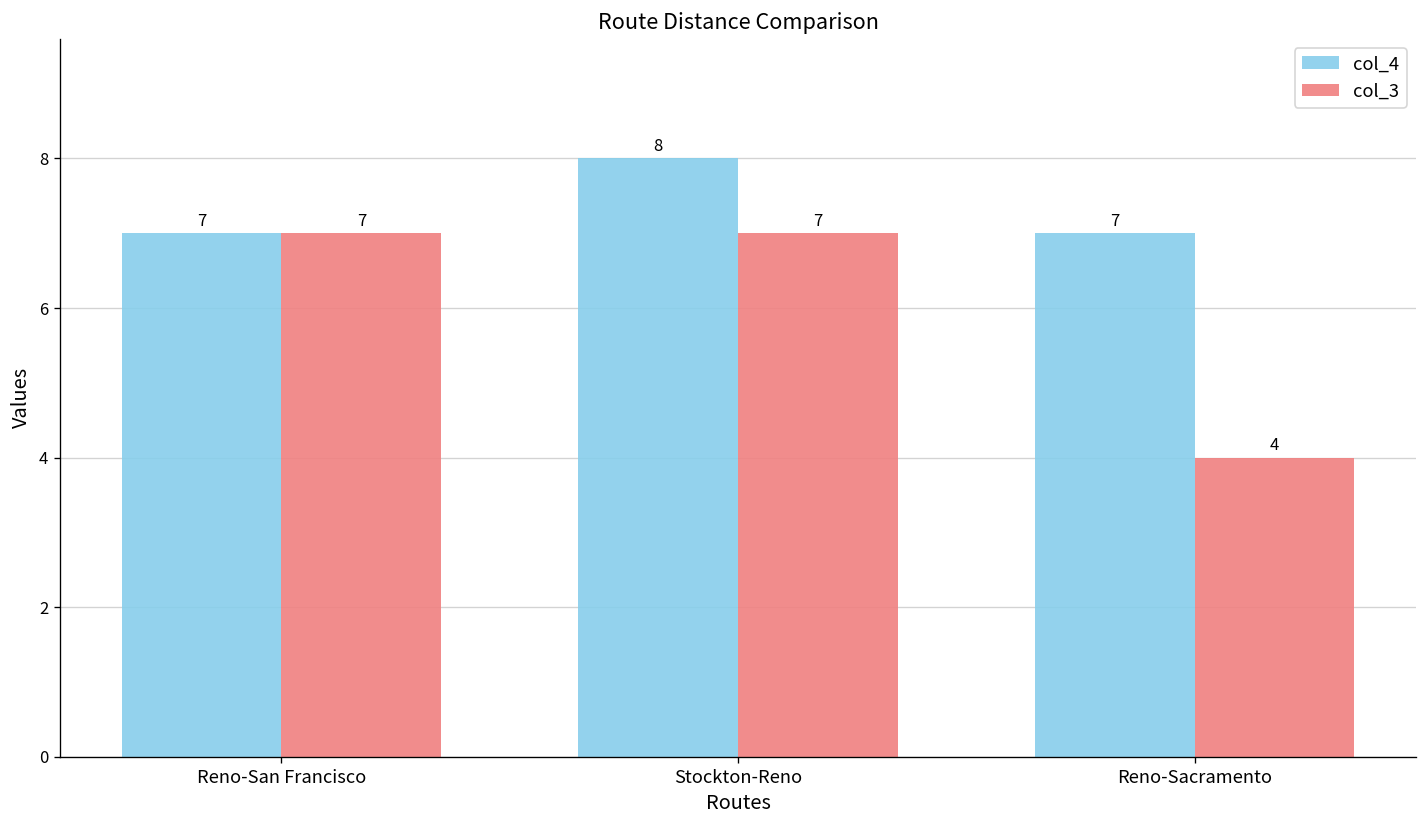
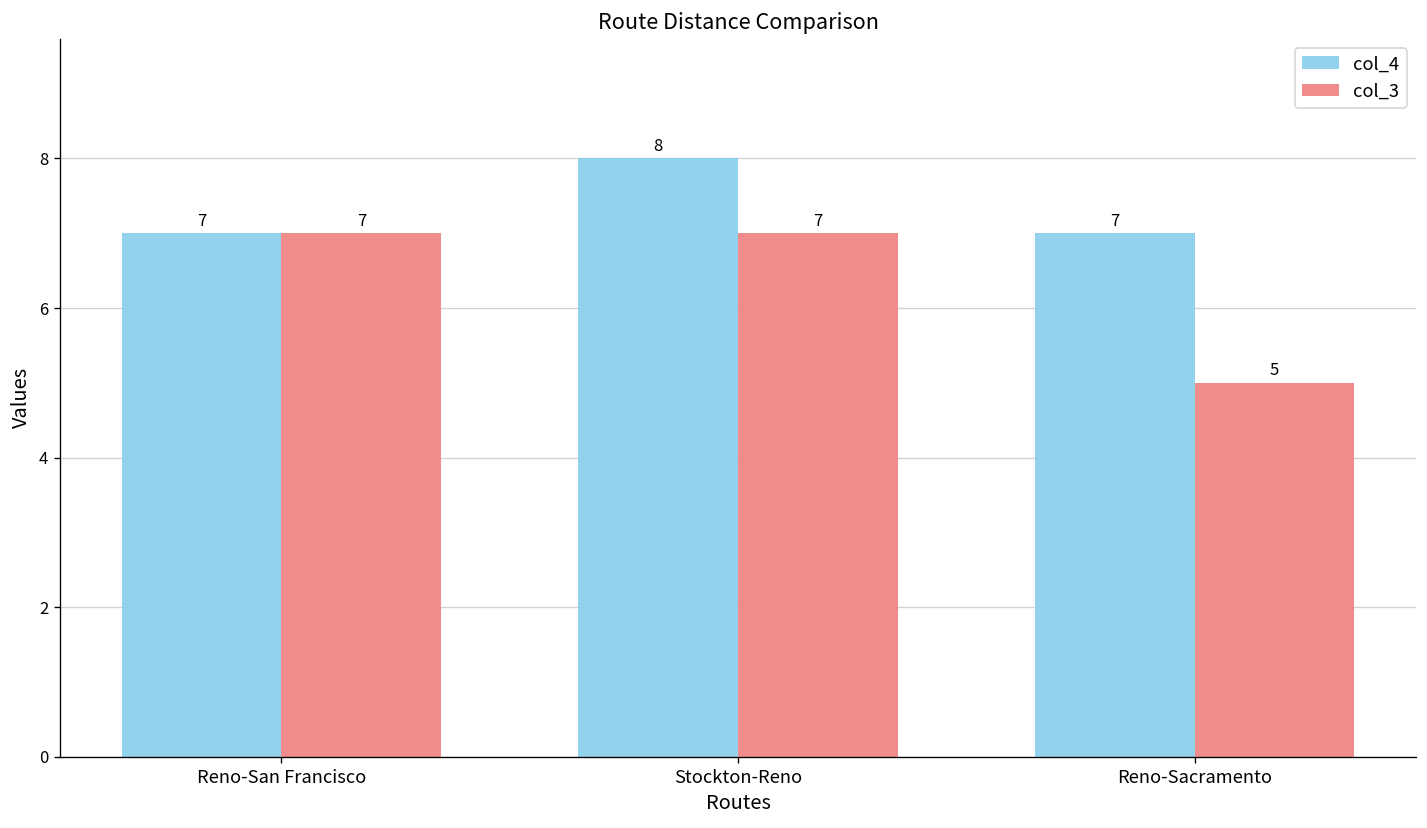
col_3, Reno-Sacramento: 4 -> 5
